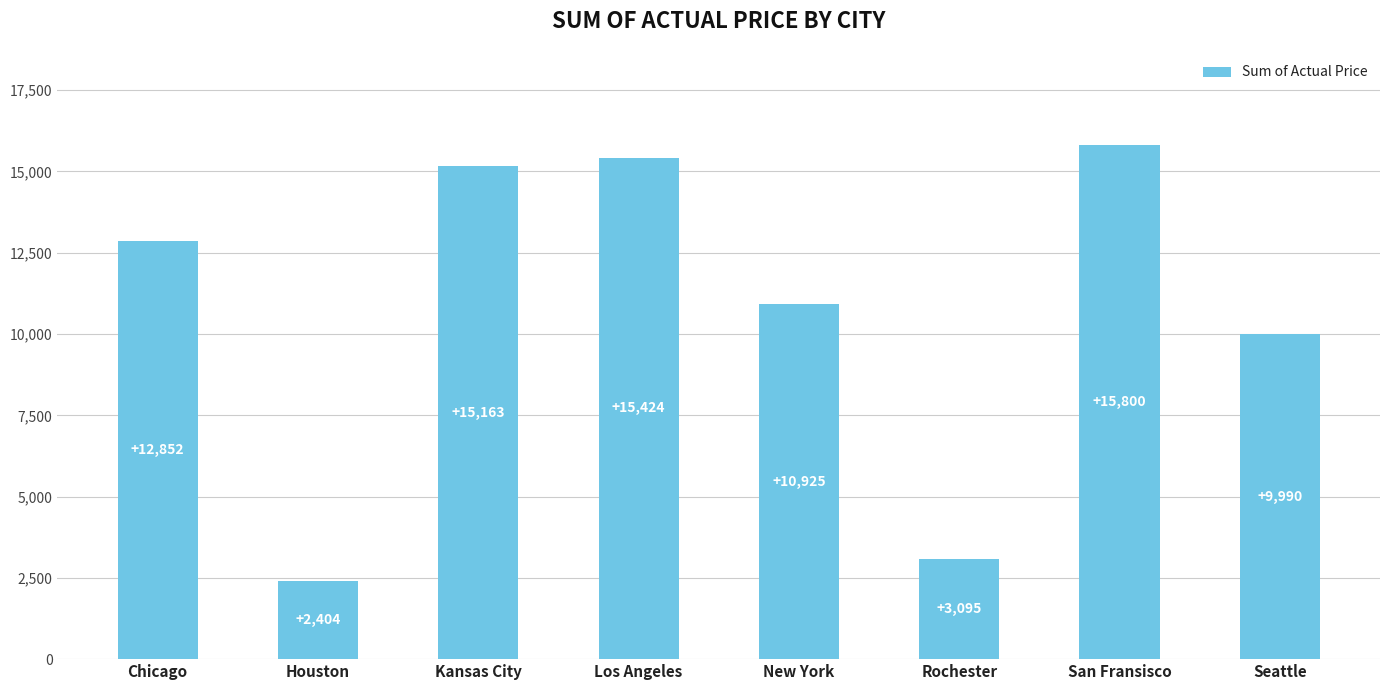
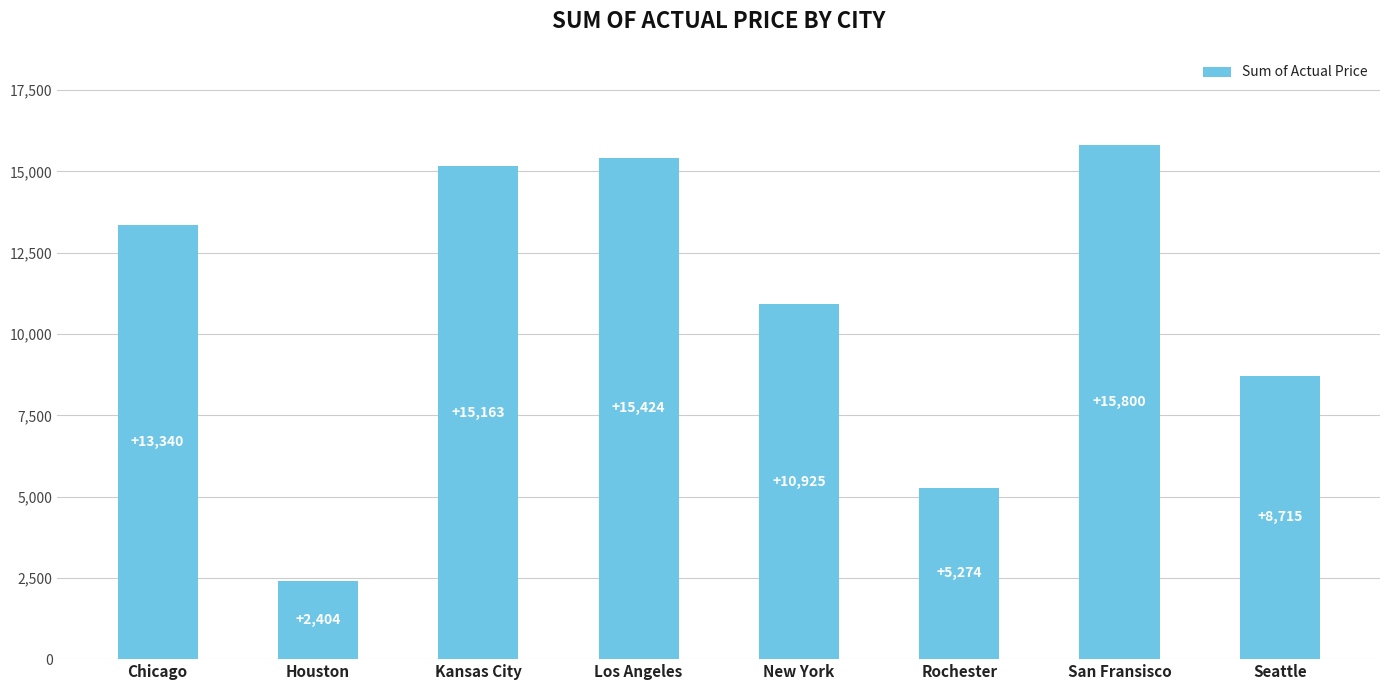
Chicago: +12,852 -> +13,340
Rochester: +3,095 -> +5,274
Seattle: +9,990 -> +8,715
